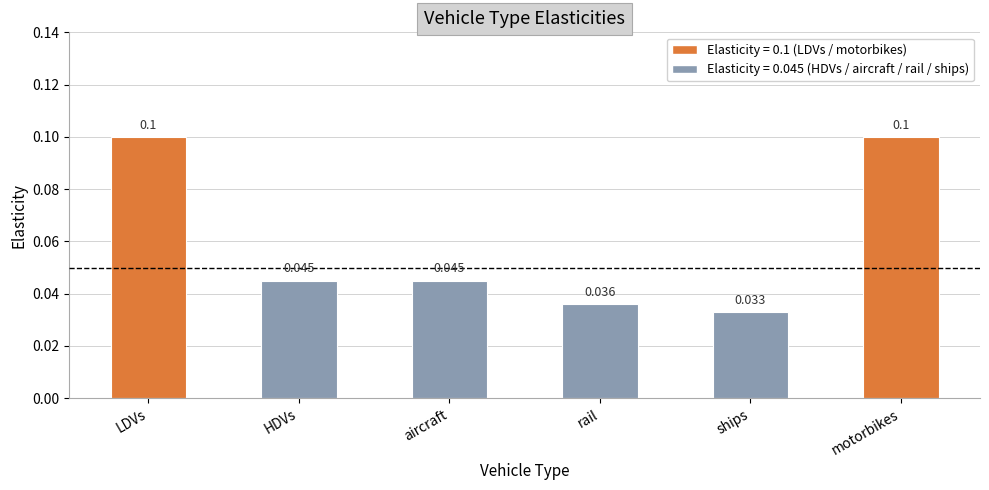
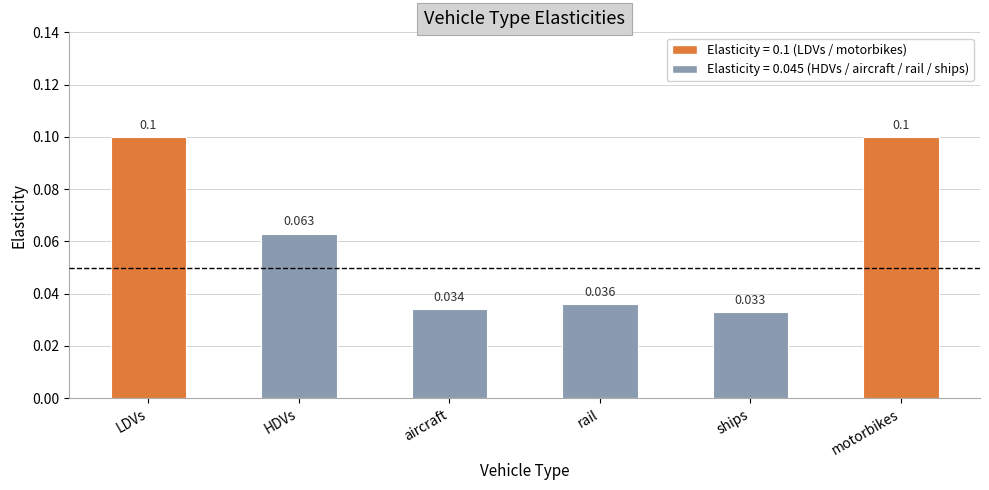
HDVs: 0.045 -> 0.063
aircraft: 0.045 -> 0.034
